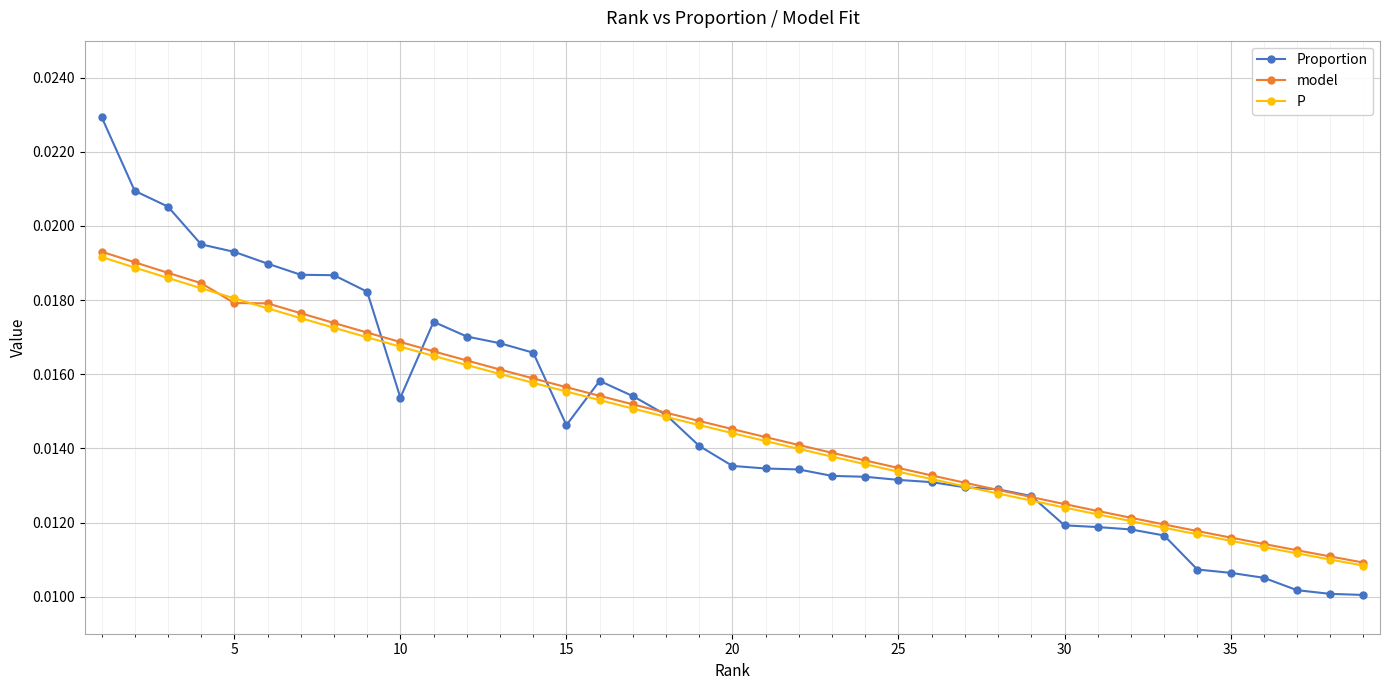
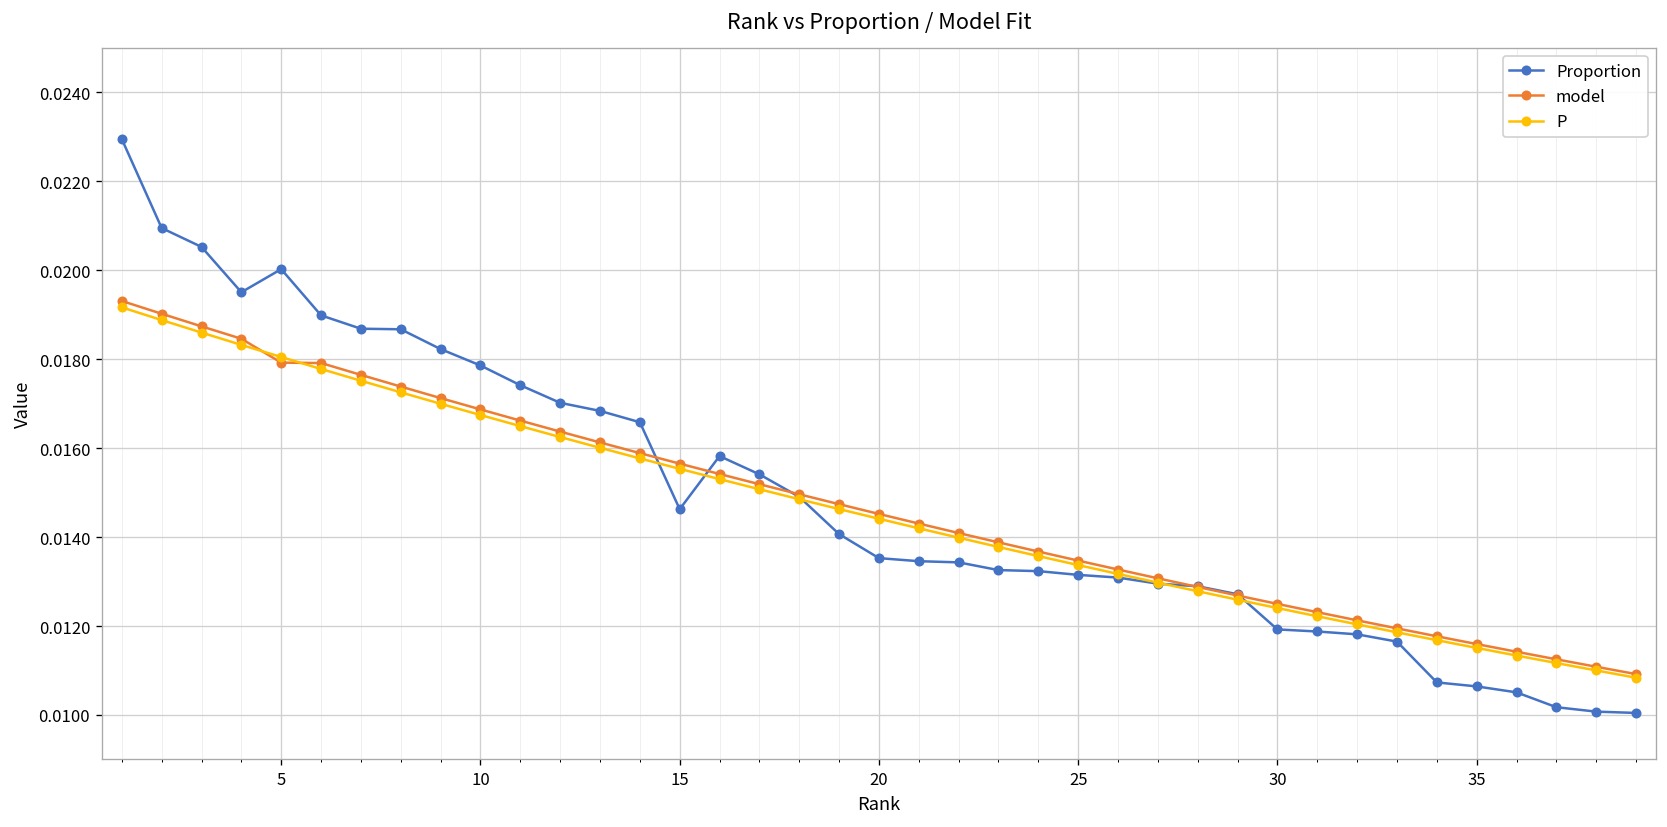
Proportion, 5: 0.0193 -> 0.0200
Proportion, 10: 0.0154 -> 0.0179
